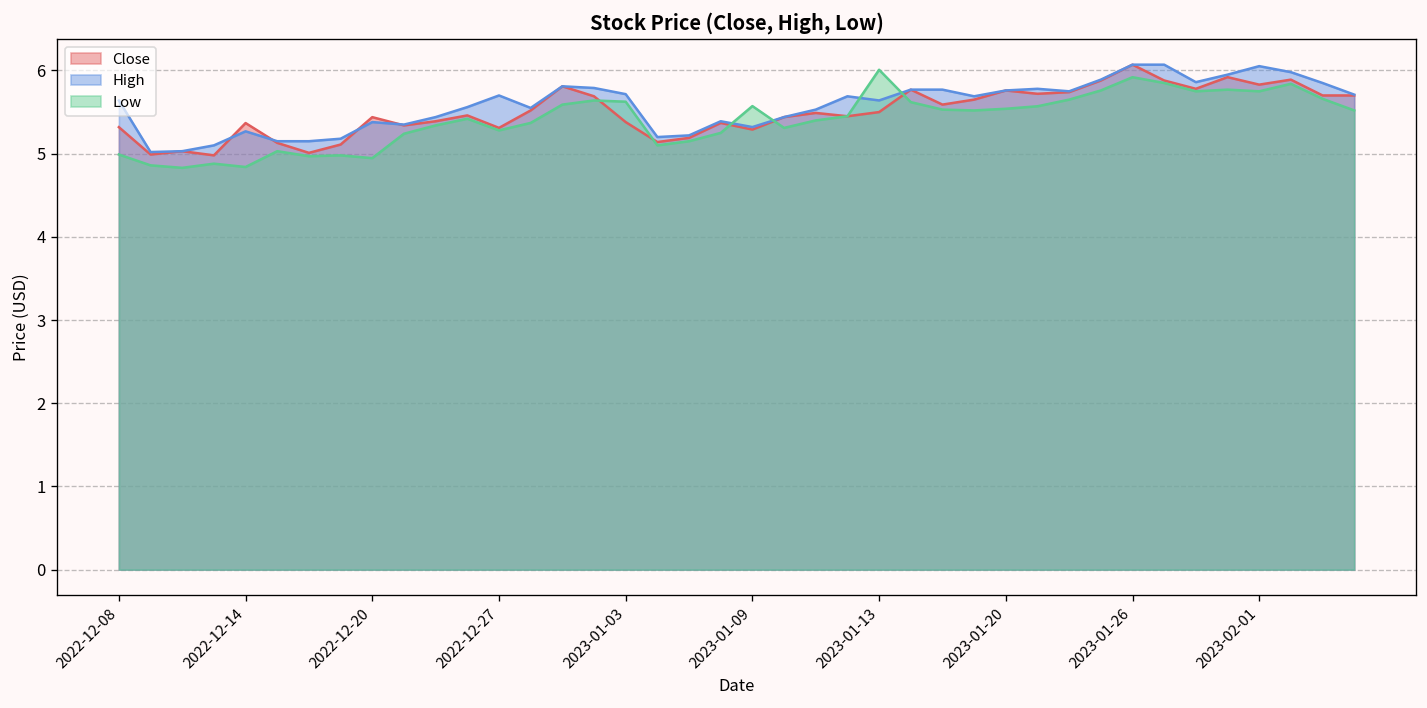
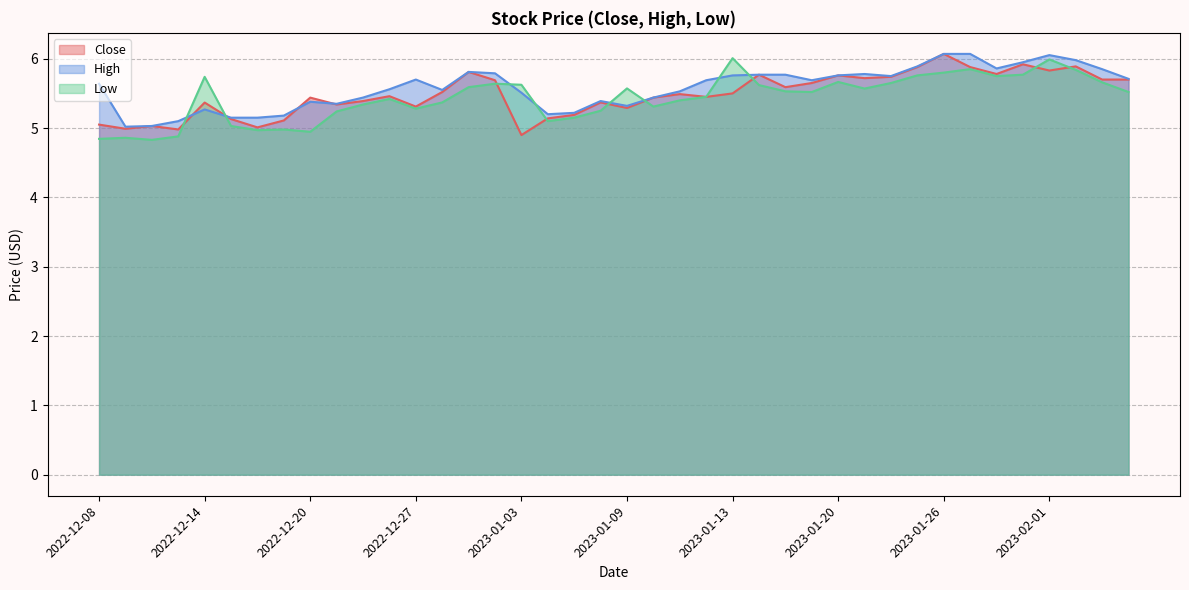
Close, 2022-12-08: 5.3 -> 5.1
Low, 2022-12-08: 5.0 -> 4.8
Low, 2022-12-14: 4.8 -> 5.7
Close, 2023-01-03: 5.4 -> 4.9
High, 2023-01-03: 5.7 -> 5.5
High, 2023-01-13: 5.6 -> 5.8
Low, 2023-01-20: 5.5 -> 5.7
Low, 2023-01-26: 5.9 -> 5.8
Low, 2023-02-01: 5.8 -> 6.0
